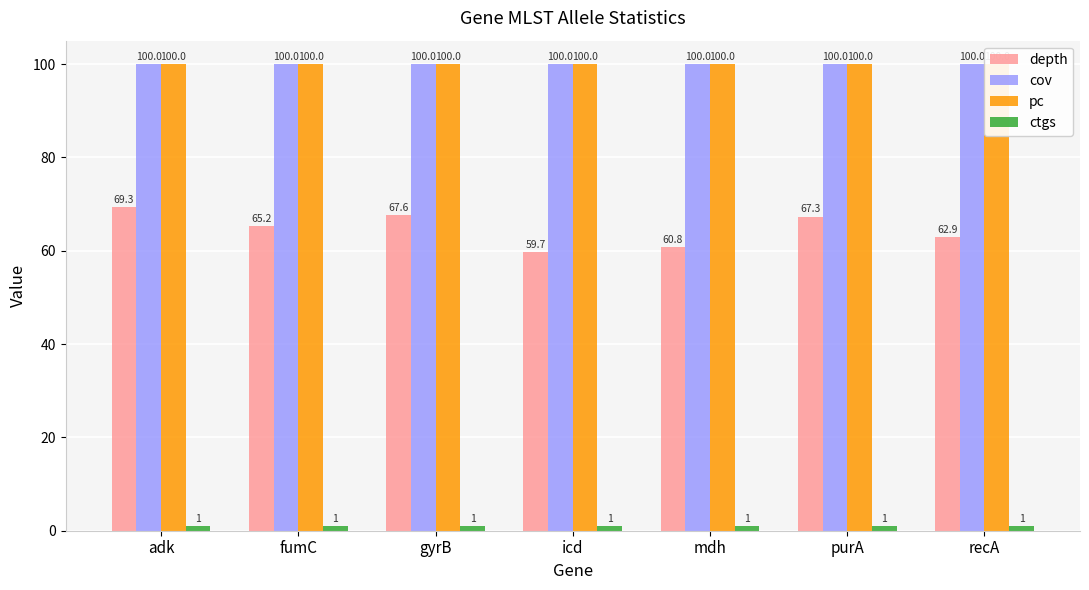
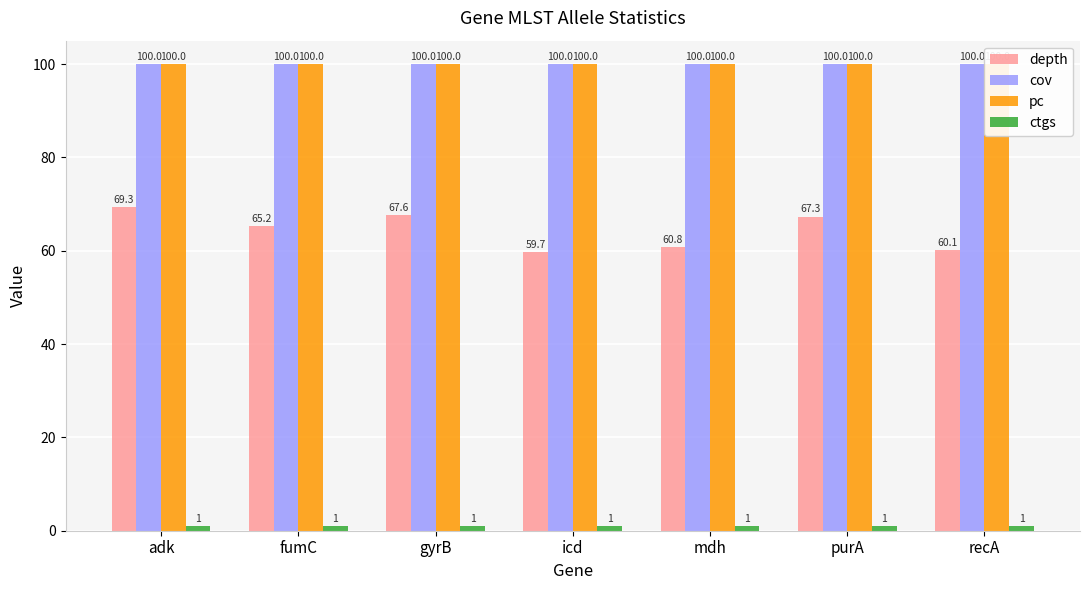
depth, recA: 62.9 -> 60.1
